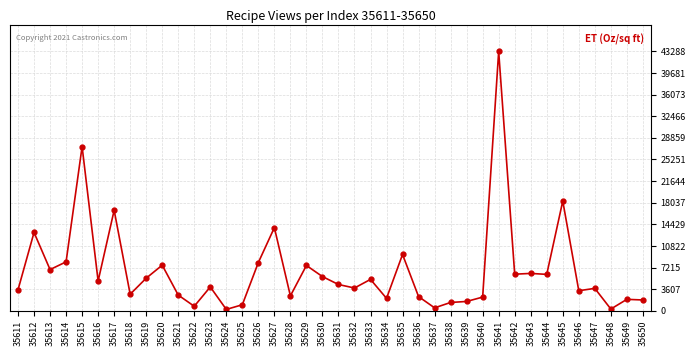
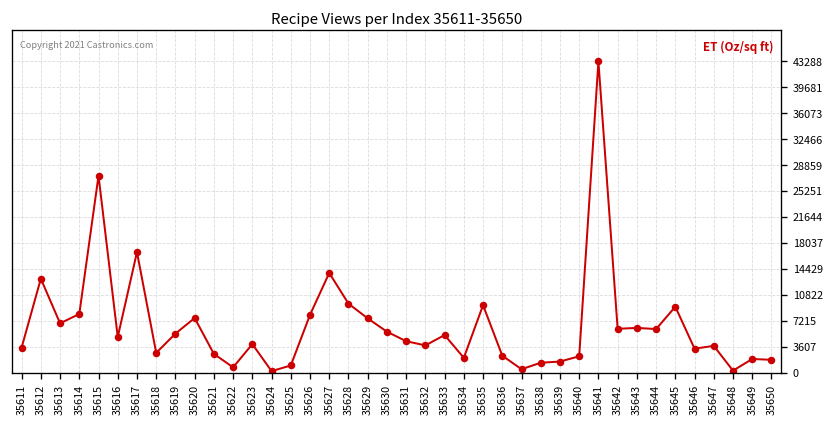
35628: 2000 -> 10000
35645: 18000 -> 9000
